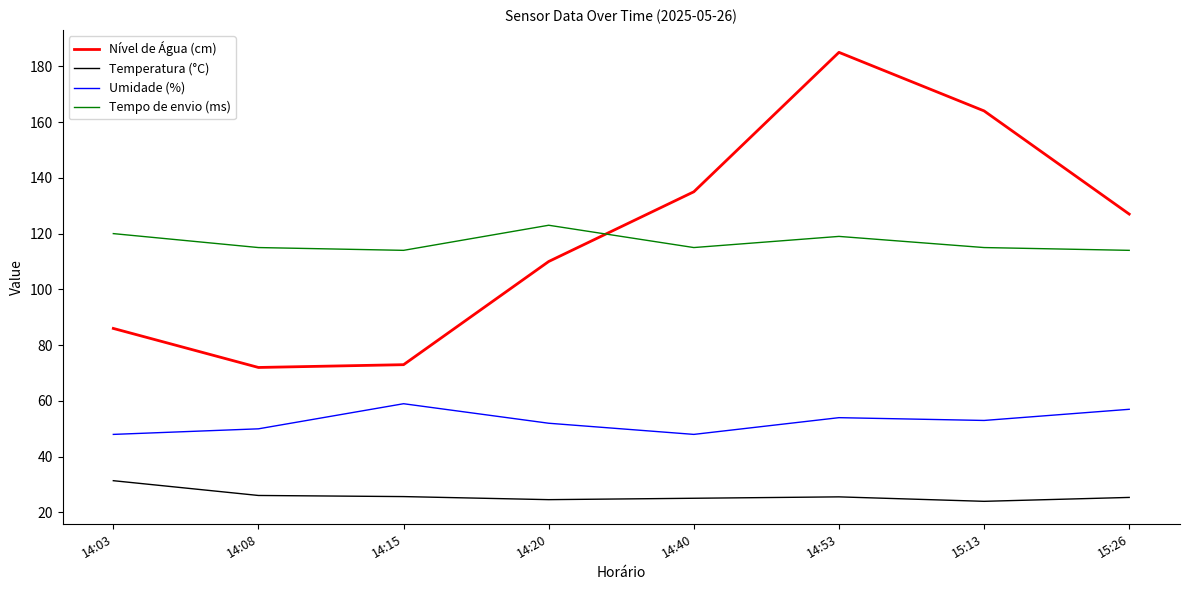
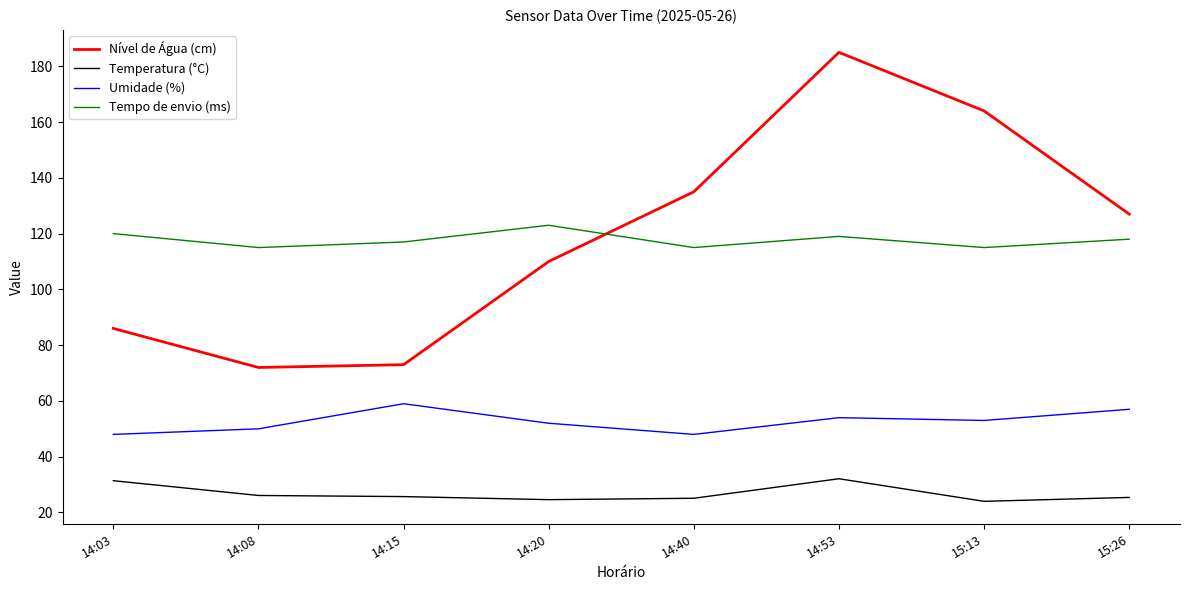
Tempo de envio (ms), 14:15: 114 -> 117
Temperatura (°C), 14:53: 26 -> 32
Tempo de envio (ms), 15:26: 114 -> 118
